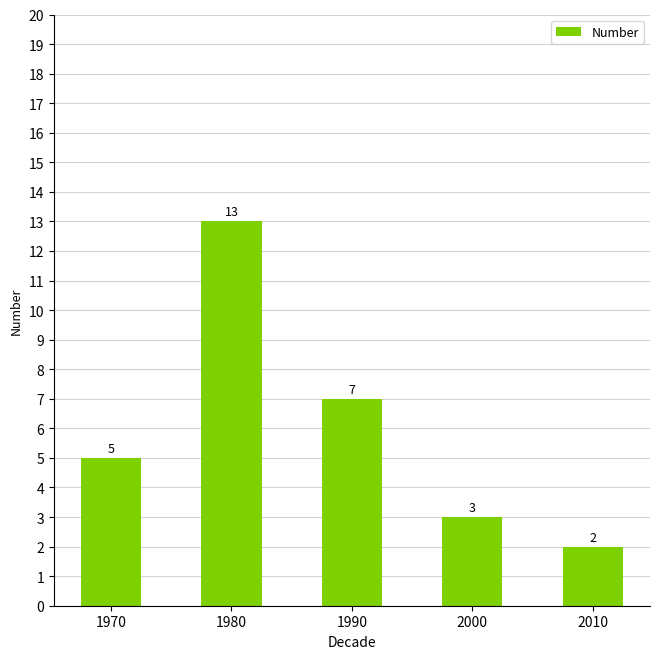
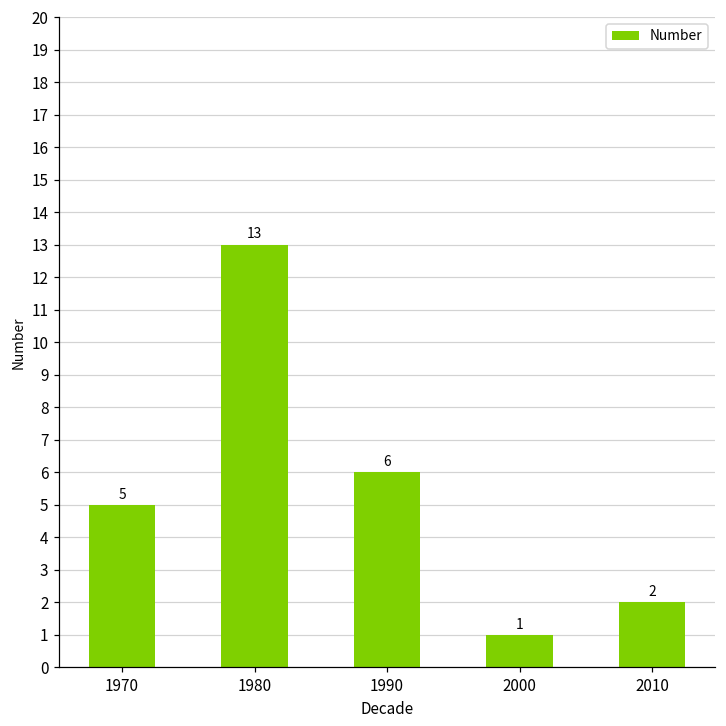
1990: 7 -> 6
2000: 3 -> 1
